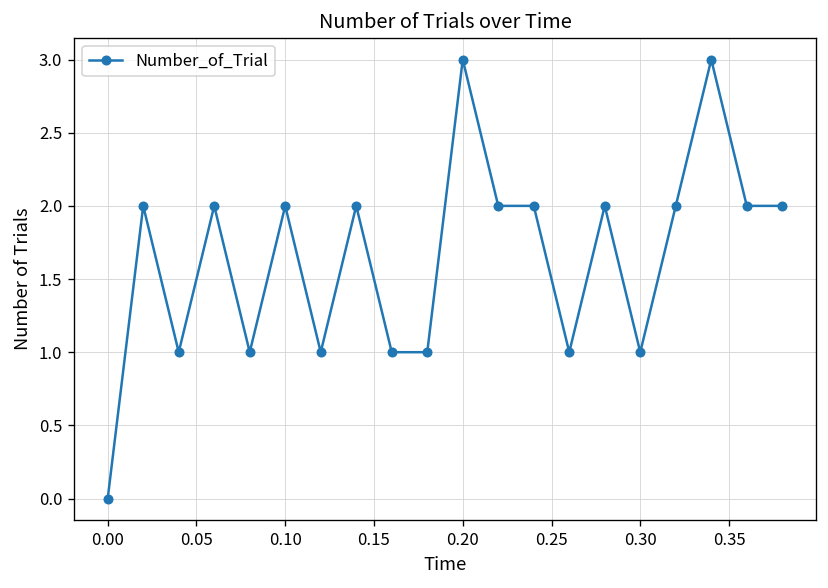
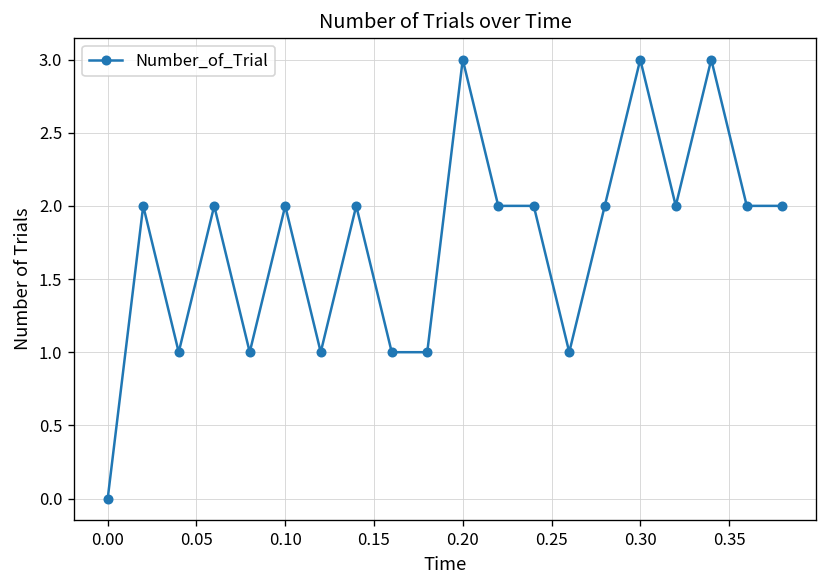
0.30: 1 -> 3
